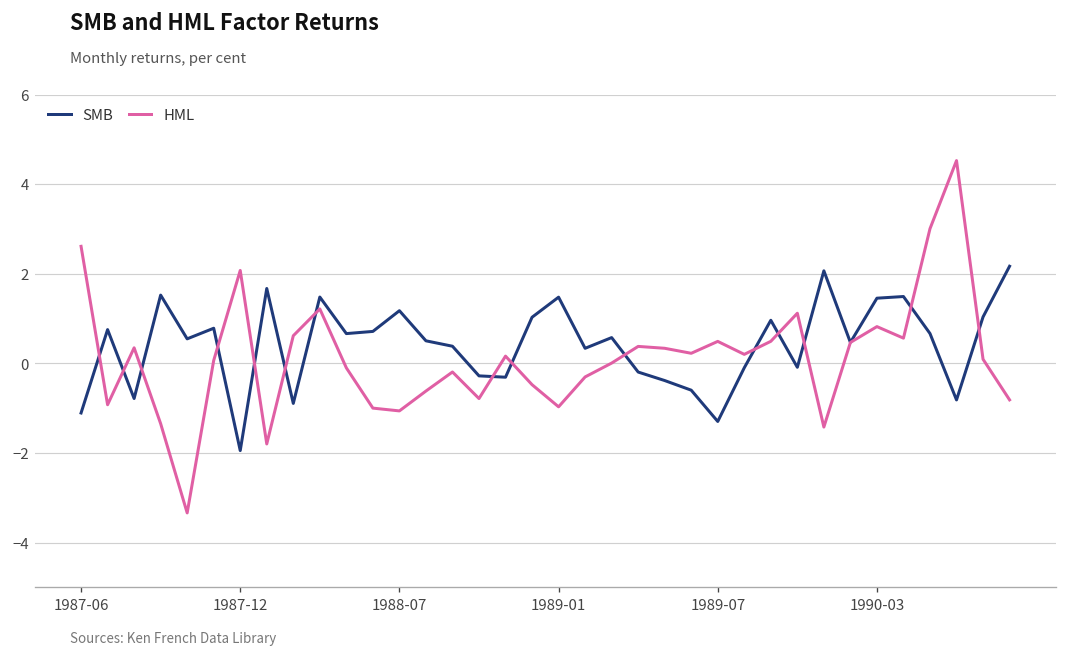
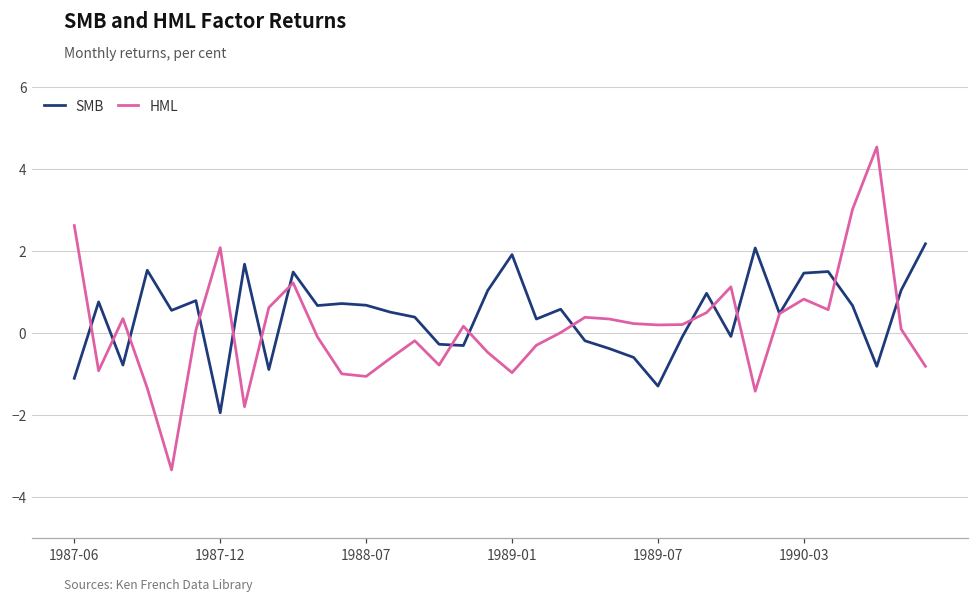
SMB, 1988-07: 1.2 -> 0.7
SMB, 1989-01: 1.5 -> 1.9
HML, 1989-07: 0.5 -> 0.2
